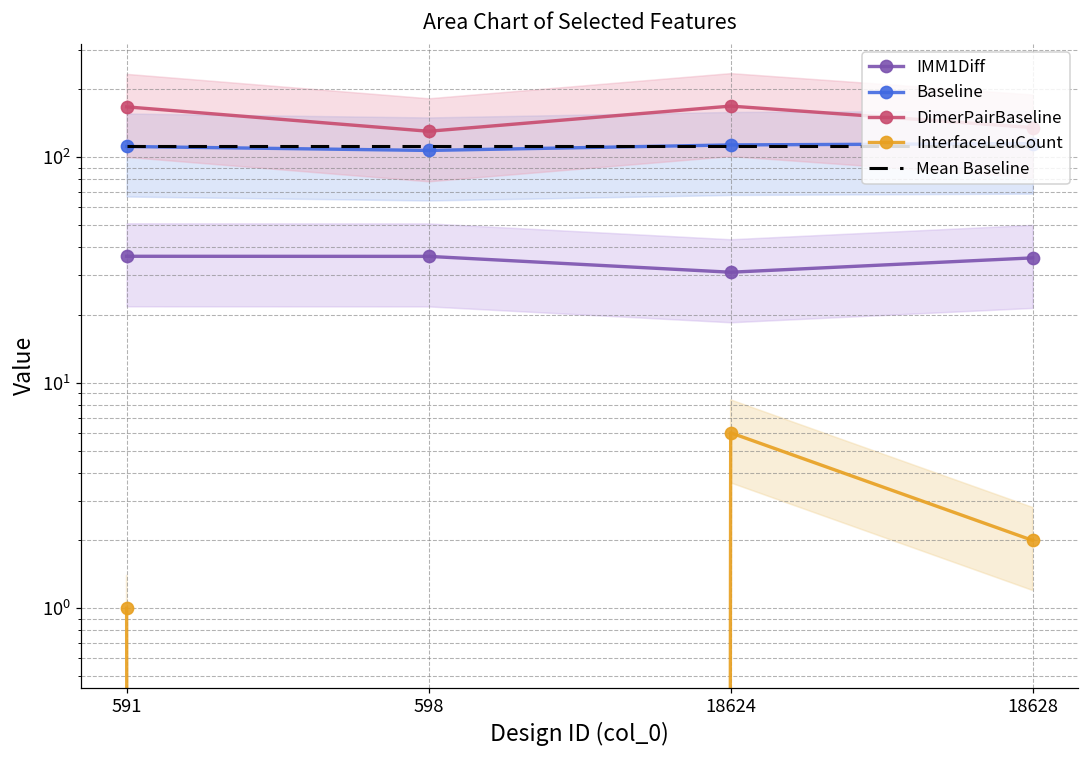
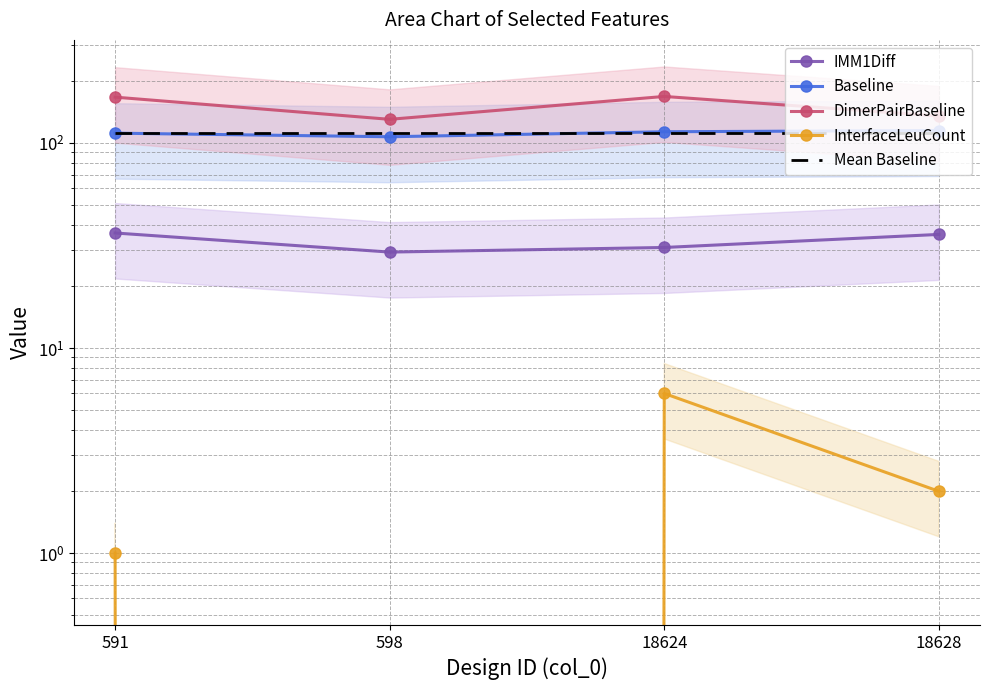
IMM1Diff, 598: 36 -> 29
